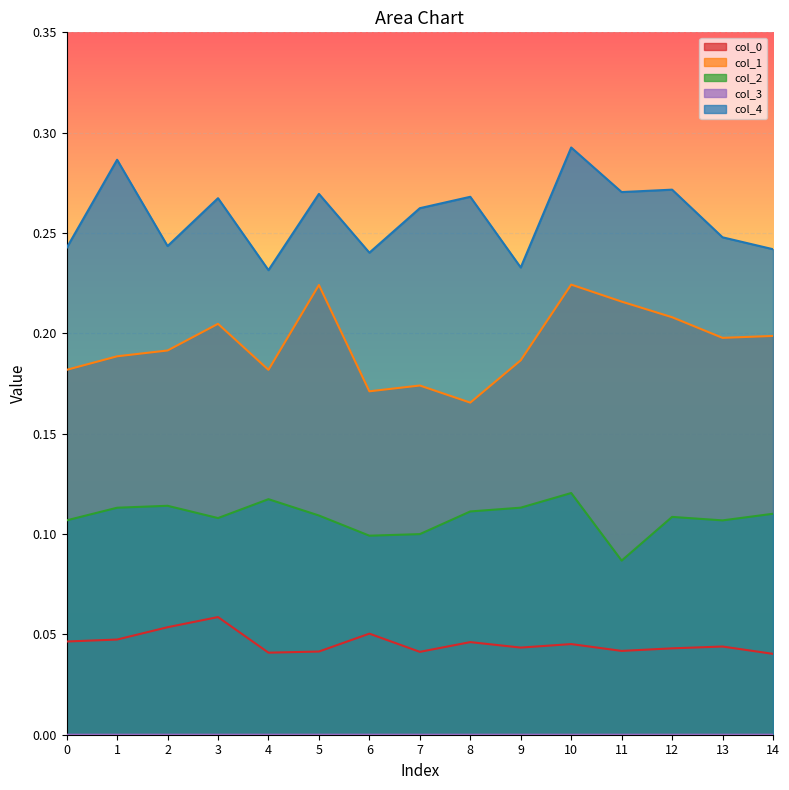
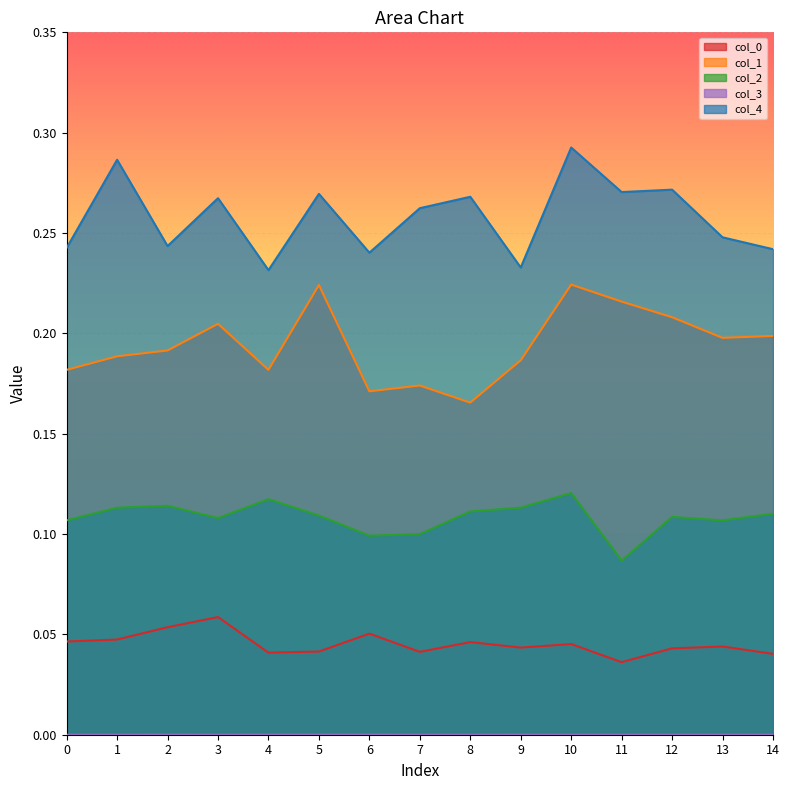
col_0, 11: 0.042 -> 0.036
